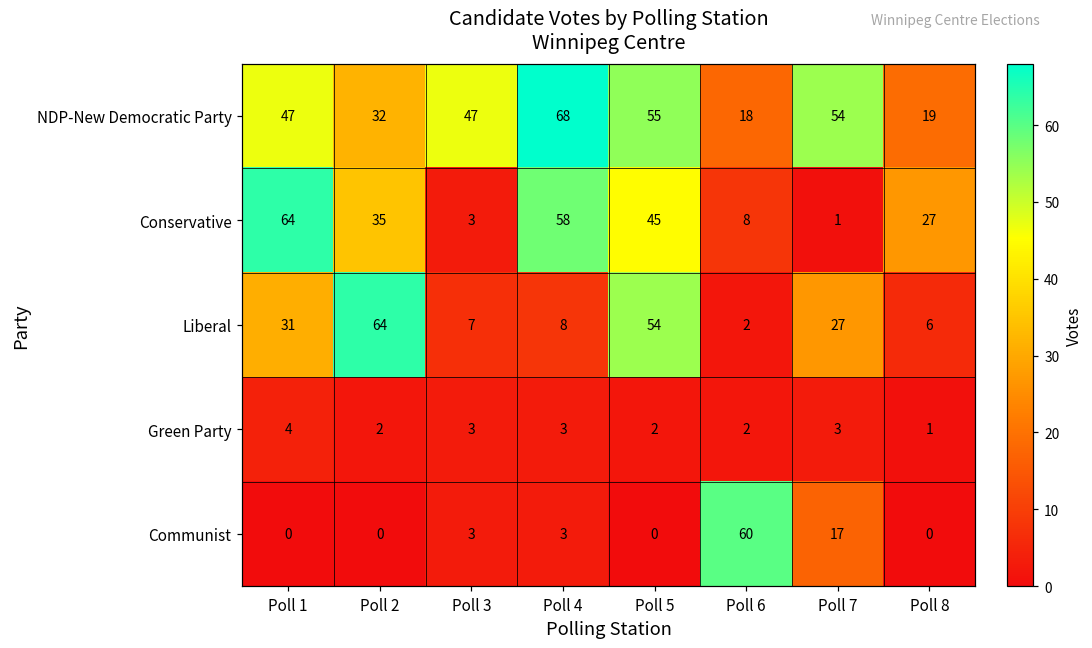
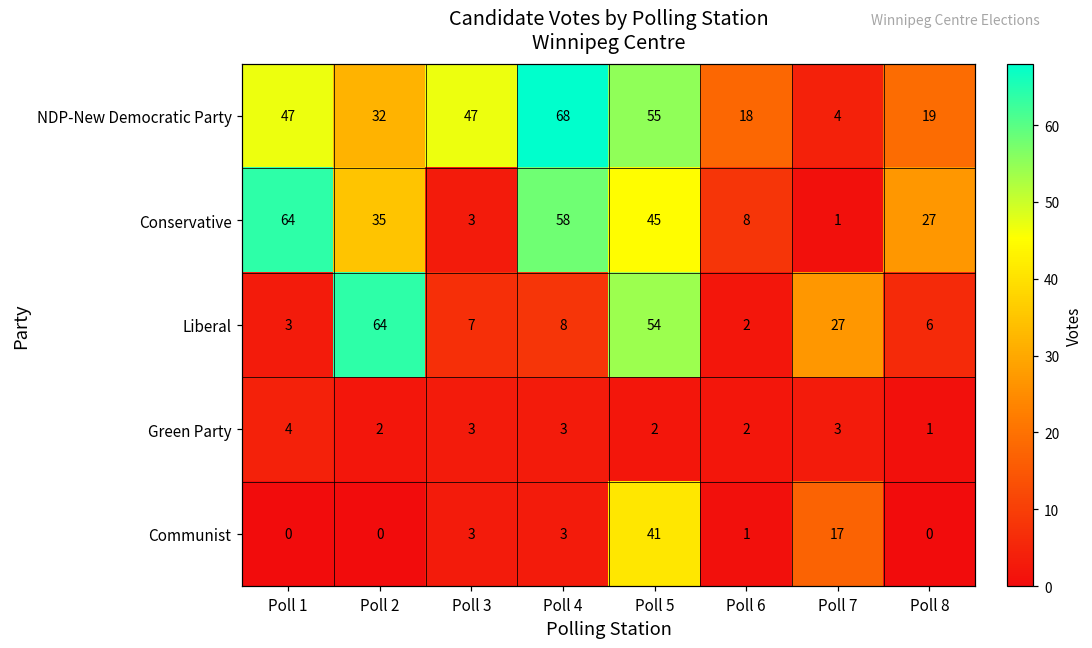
NDP-New Democratic Party, Poll 7: 54 -> 4
Liberal, Poll 1: 31 -> 3
Communist, Poll 5: 0 -> 41
Communist, Poll 6: 60 -> 1
